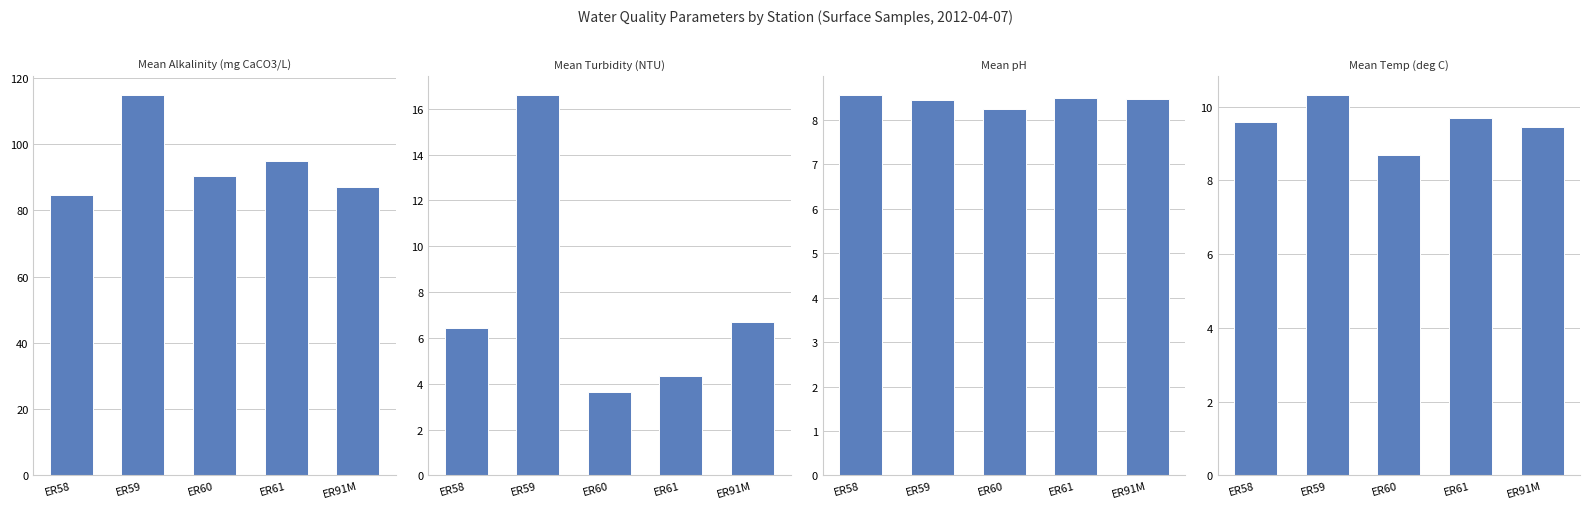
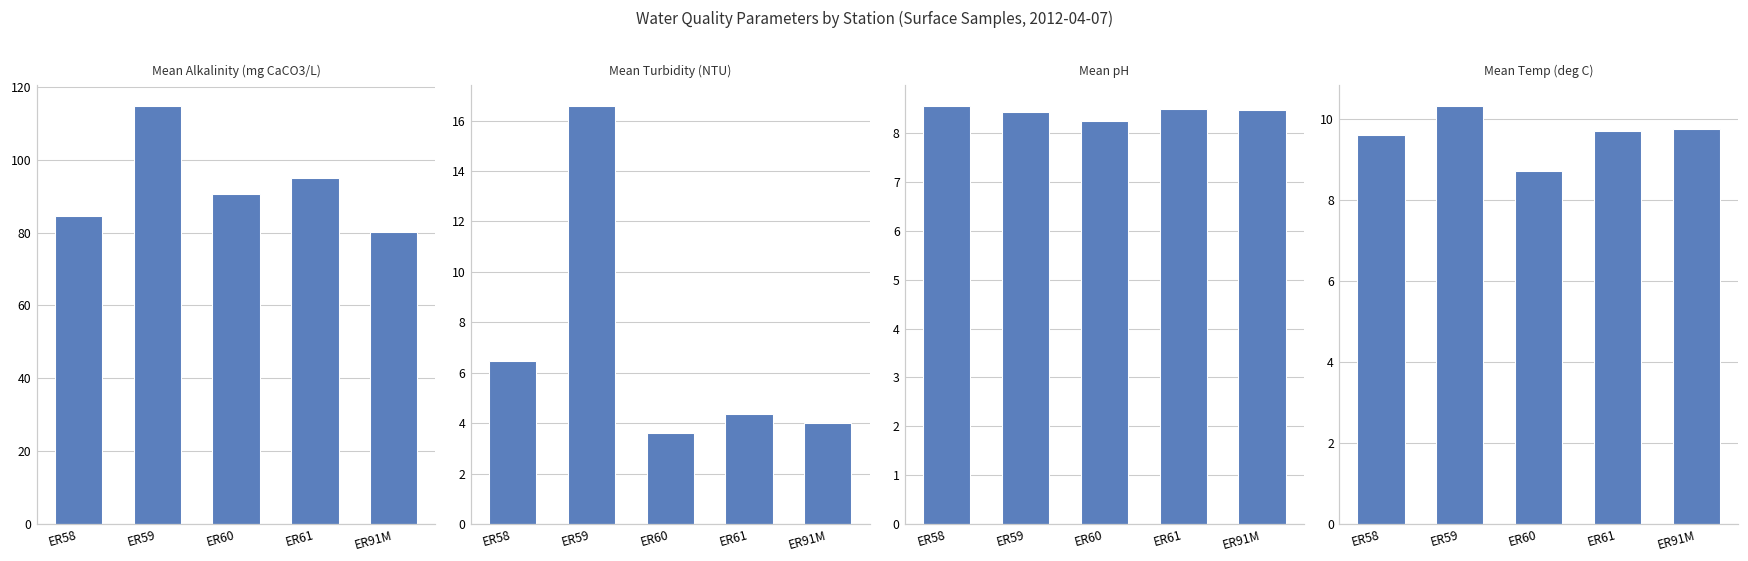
Mean Alkalinity (mg CaCO3/L), ER91M: 87 -> 80
Mean Turbidity (NTU), ER91M: 6.7 -> 4.0
Mean Temp (deg C), ER91M: 9.4 -> 9.7
